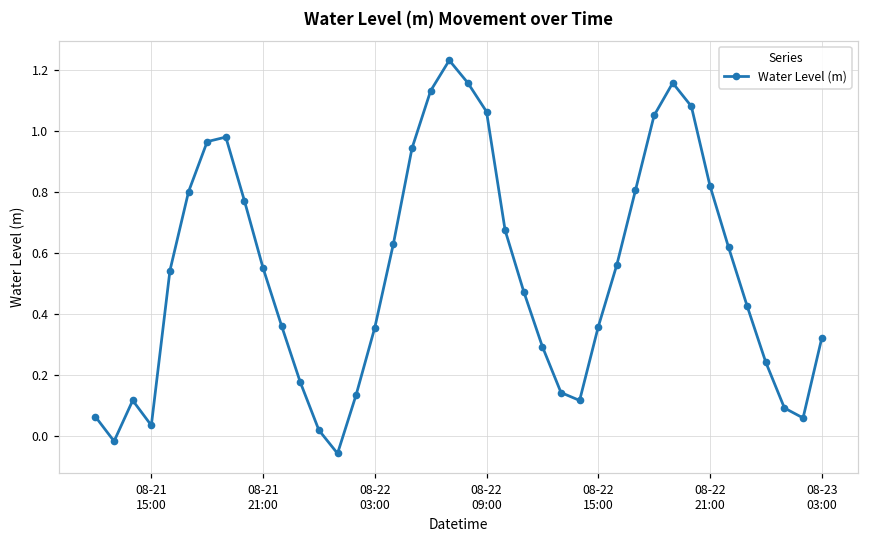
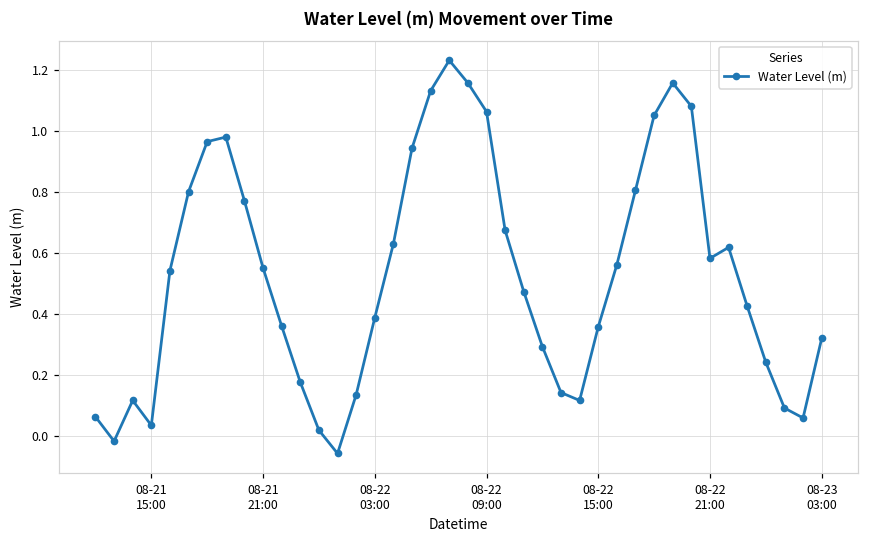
08-22 03:00: 0.36 -> 0.39
08-22 21:00: 0.82 -> 0.58
